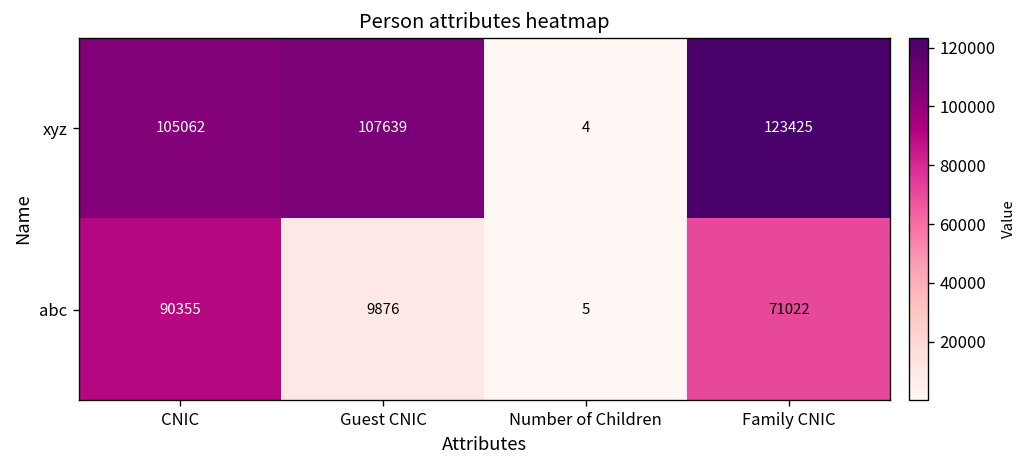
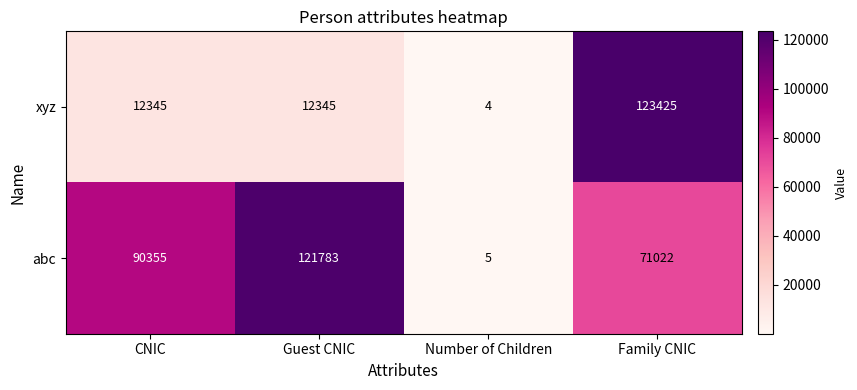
xyz, CNIC: 105062 -> 12345
xyz, Guest CNIC: 107639 -> 12345
abc, Guest CNIC: 9876 -> 121783
